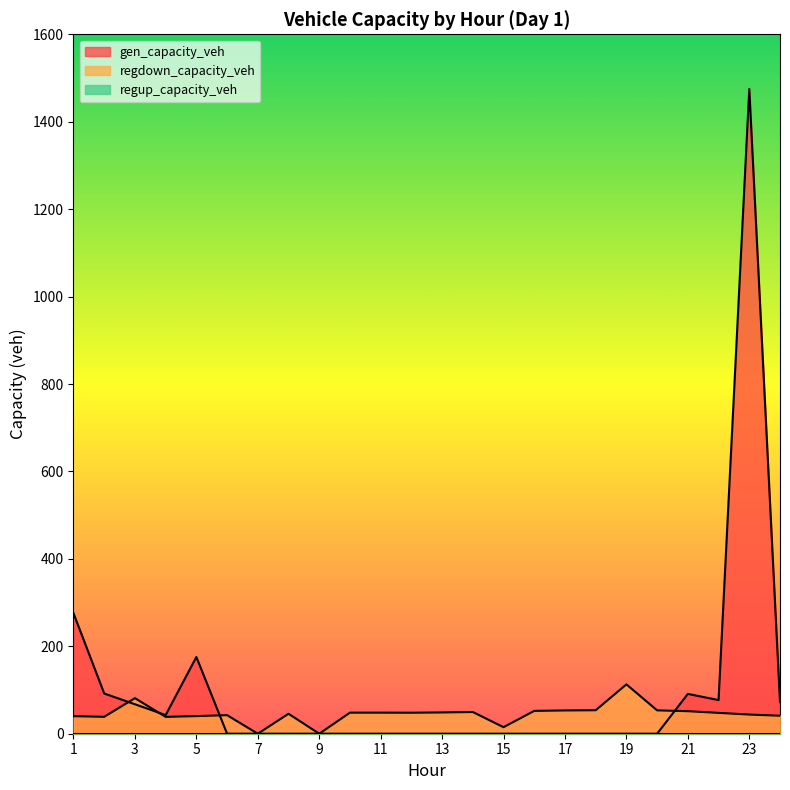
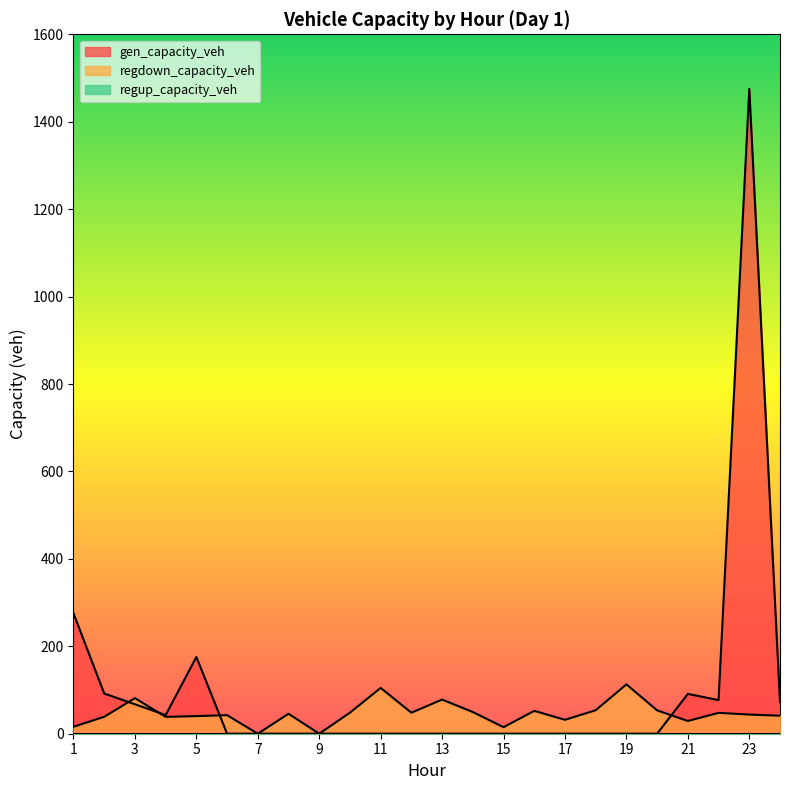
regdown_capacity_veh, 1: 40 -> 20
regdown_capacity_veh, 11: 50 -> 100
regdown_capacity_veh, 13: 50 -> 80
regdown_capacity_veh, 17: 50 -> 30
regdown_capacity_veh, 21: 50 -> 30
